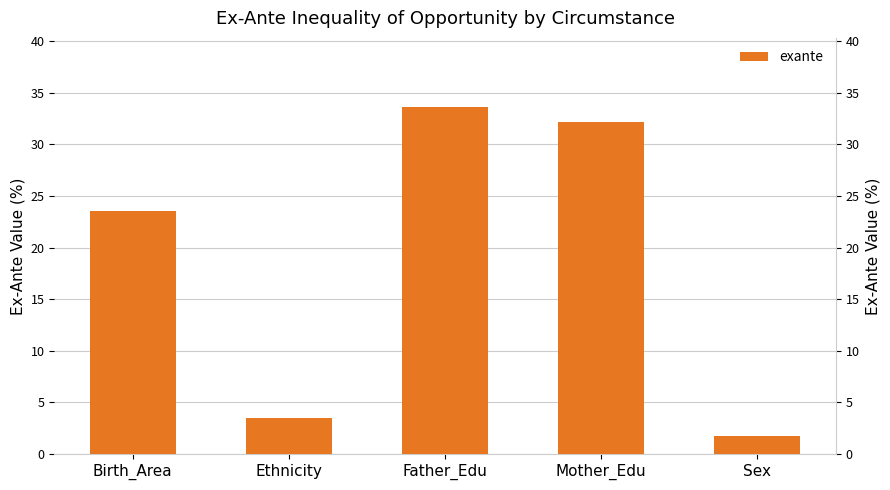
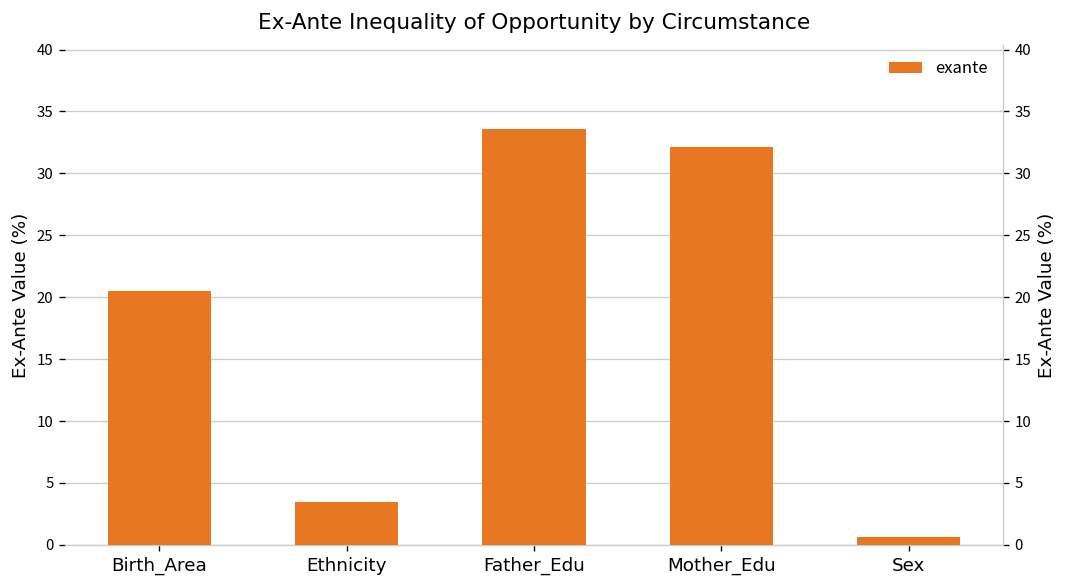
Birth_Area: 23.5 -> 20.5
Sex: 1.8 -> 0.6
